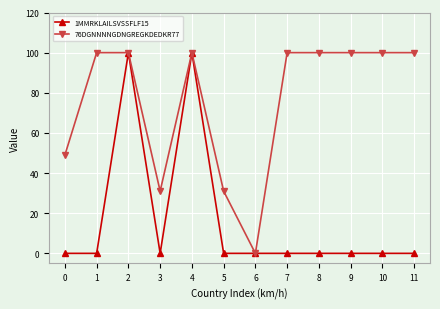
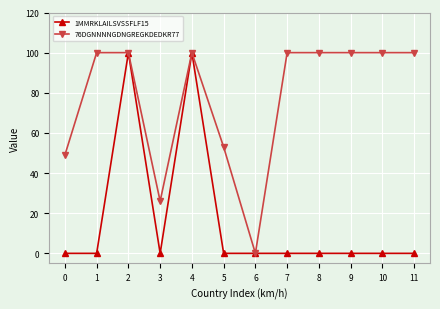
76DGNNNNGDNGREGKDEDKR77, 3: 31 -> 26
76DGNNNNGDNGREGKDEDKR77, 5: 31 -> 53
